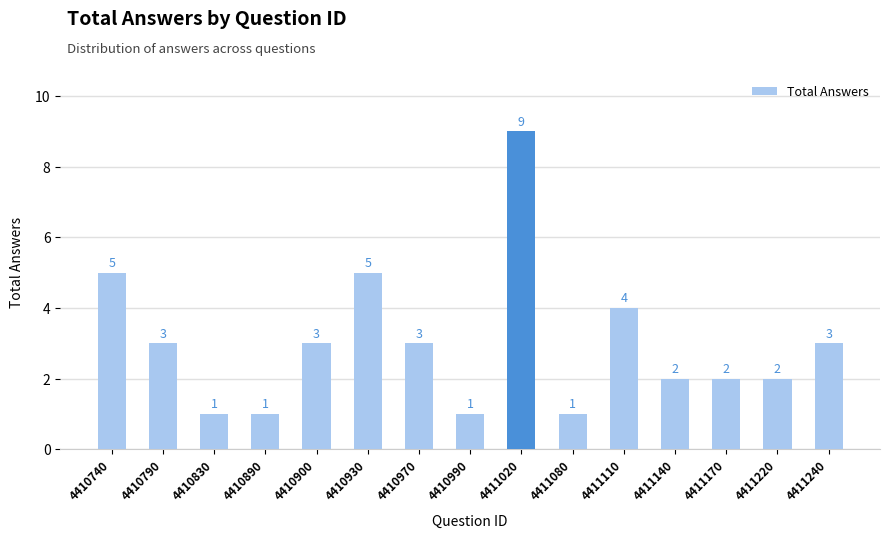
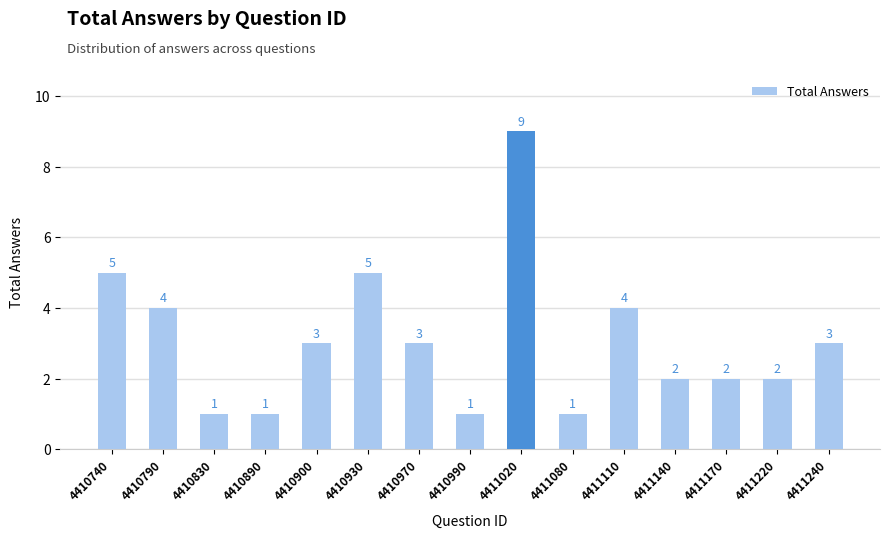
4410790: 3 -> 4
